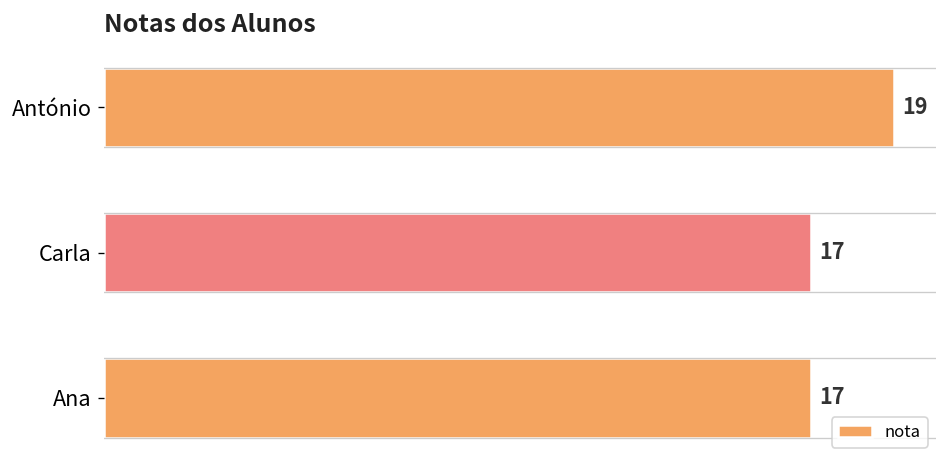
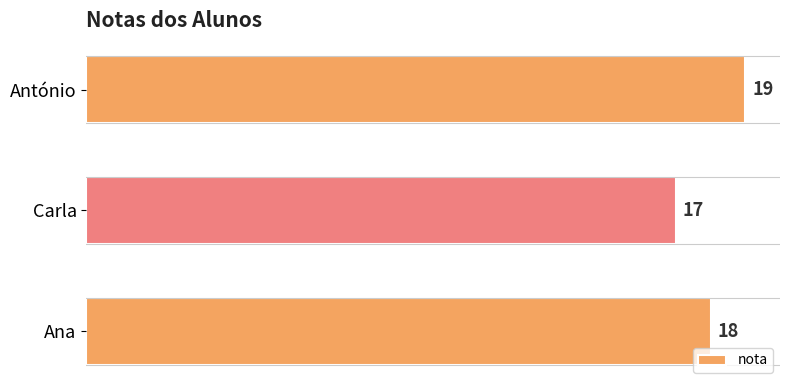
Ana: 17 -> 18
